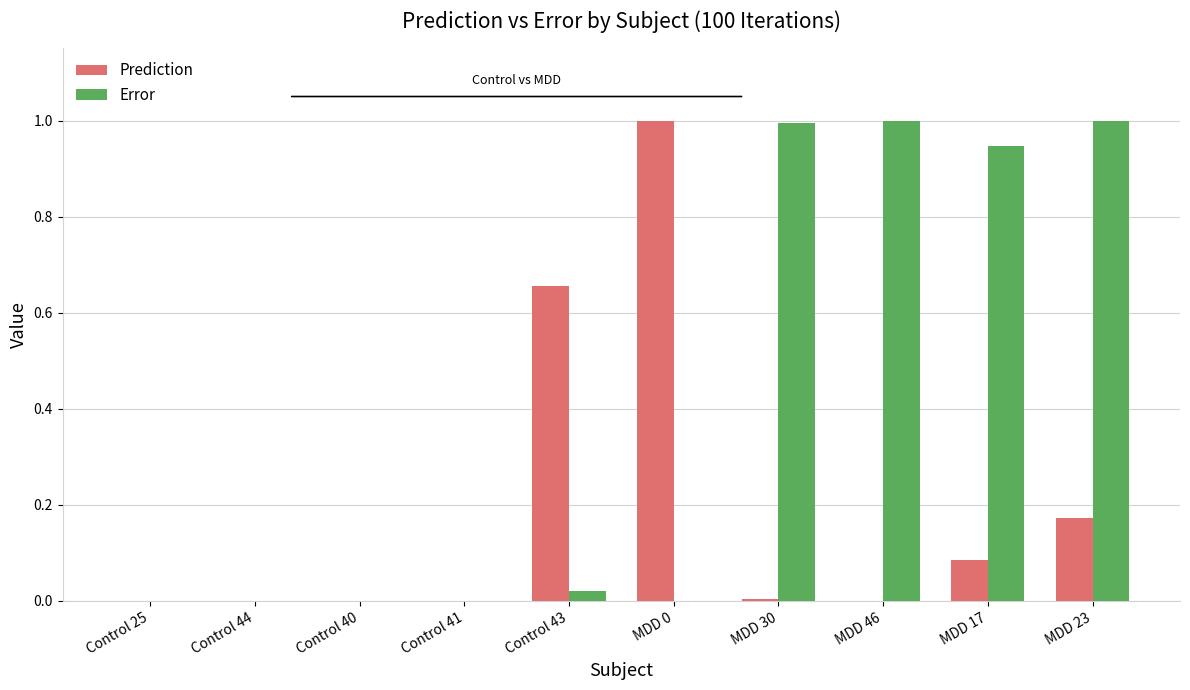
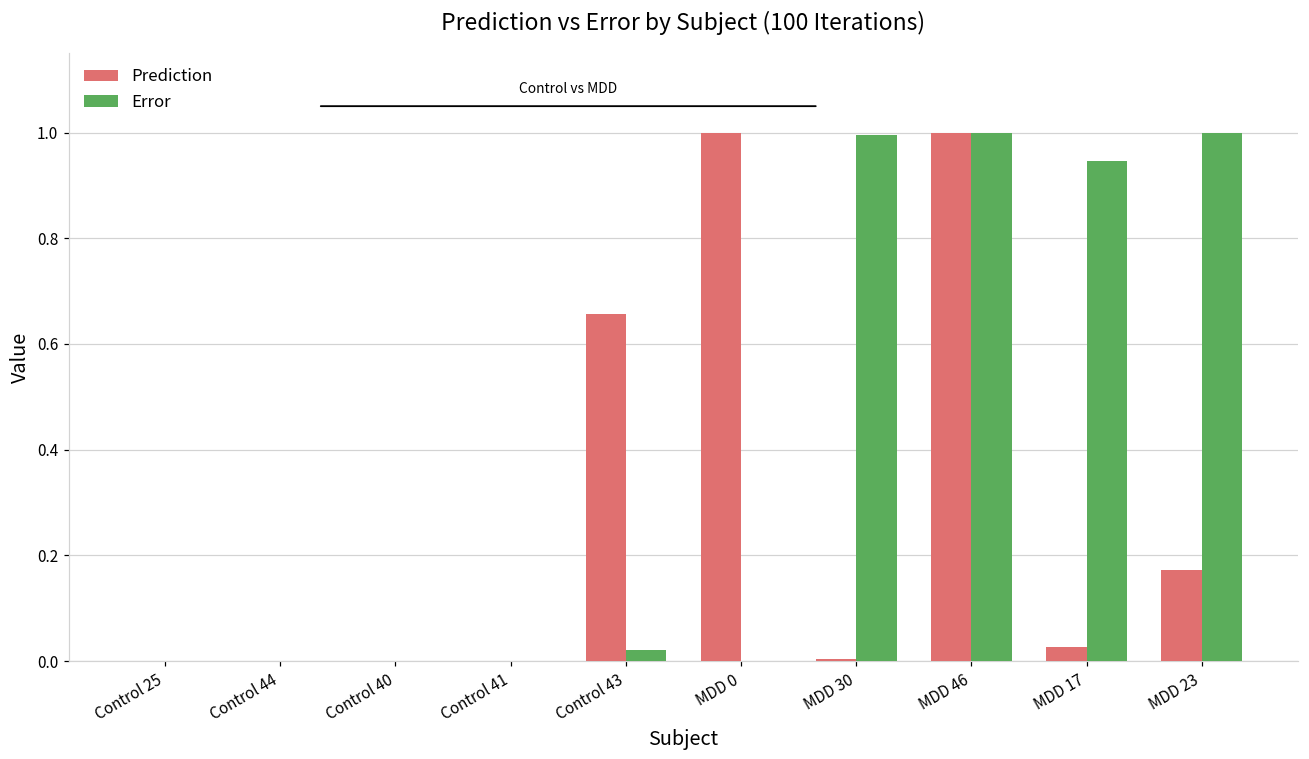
Prediction, MDD 46: 0 -> 1
Prediction, MDD 17: 0.08 -> 0.03
